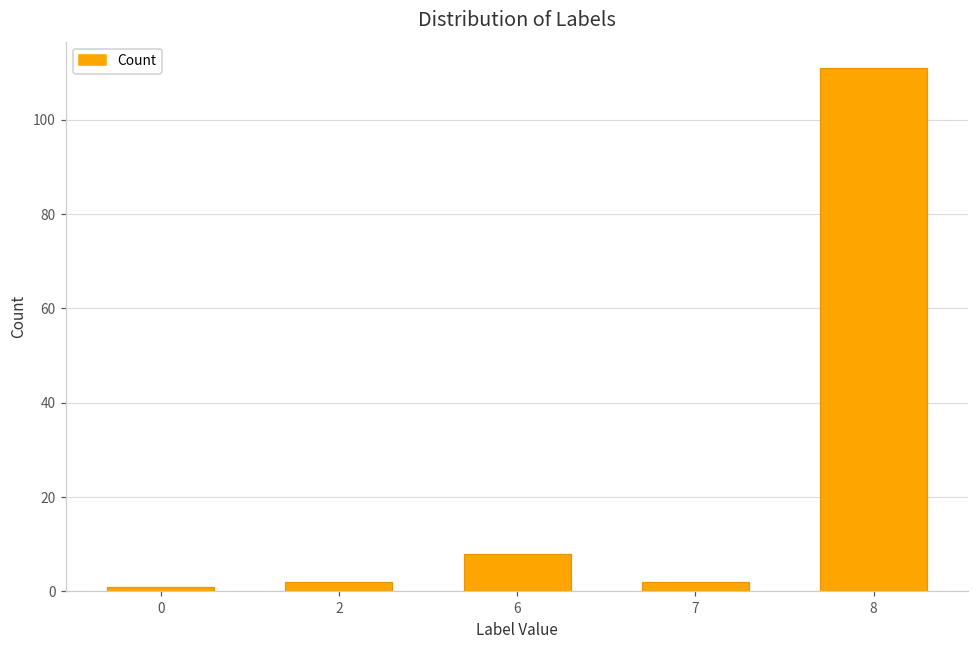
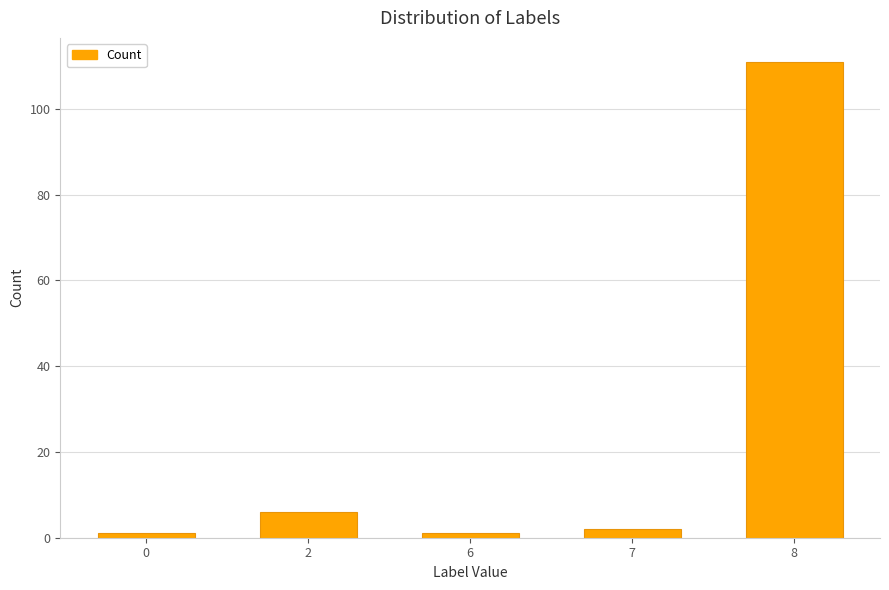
2: 2 -> 6
6: 8 -> 1
